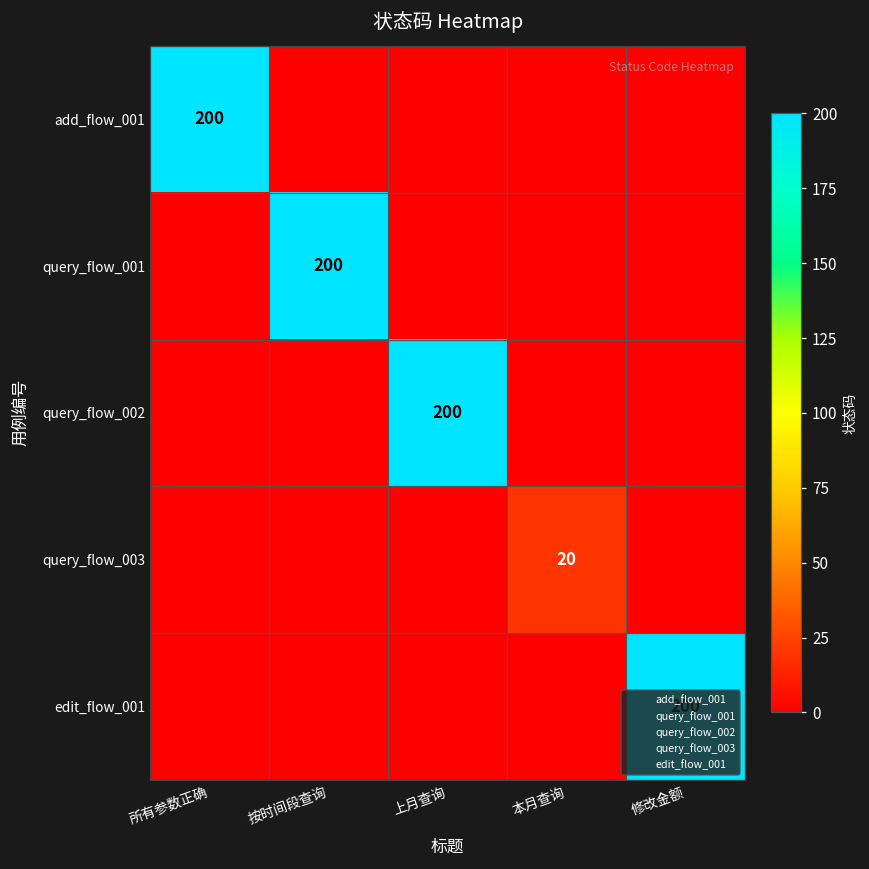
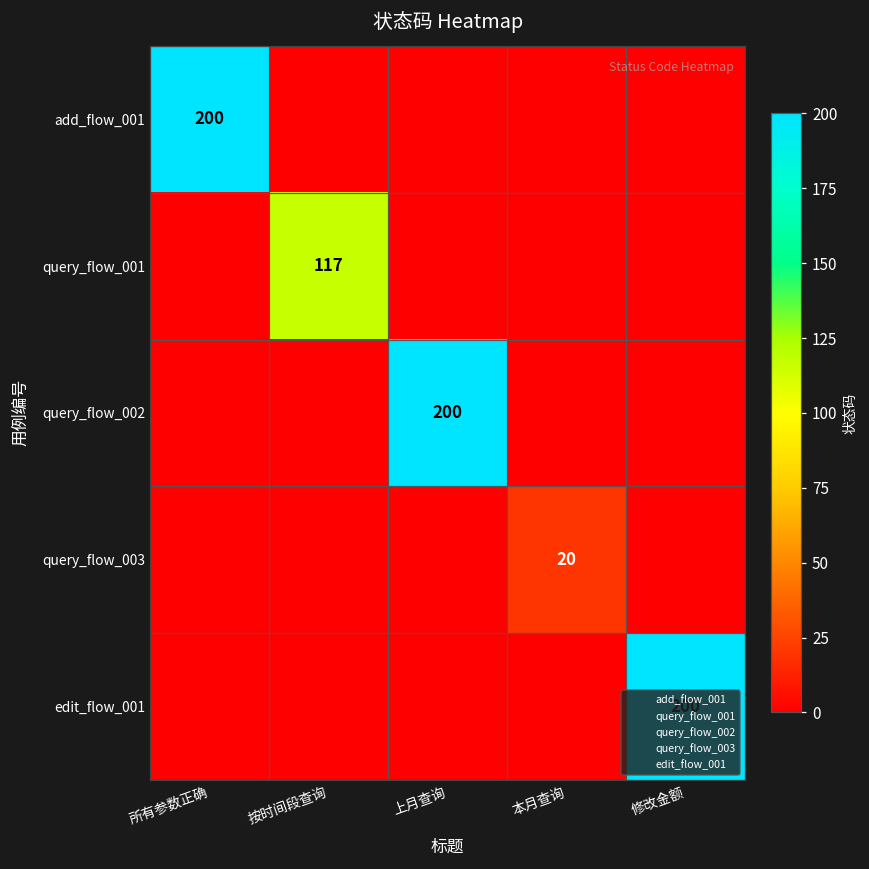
query_flow_001, 按时间段查询: 200 -> 117
